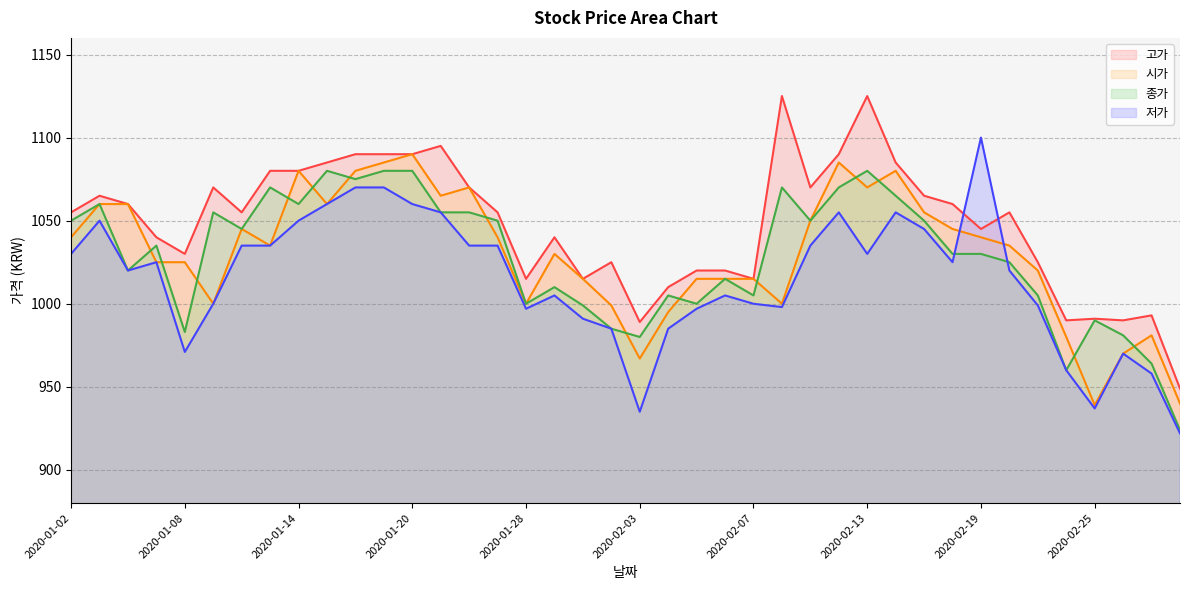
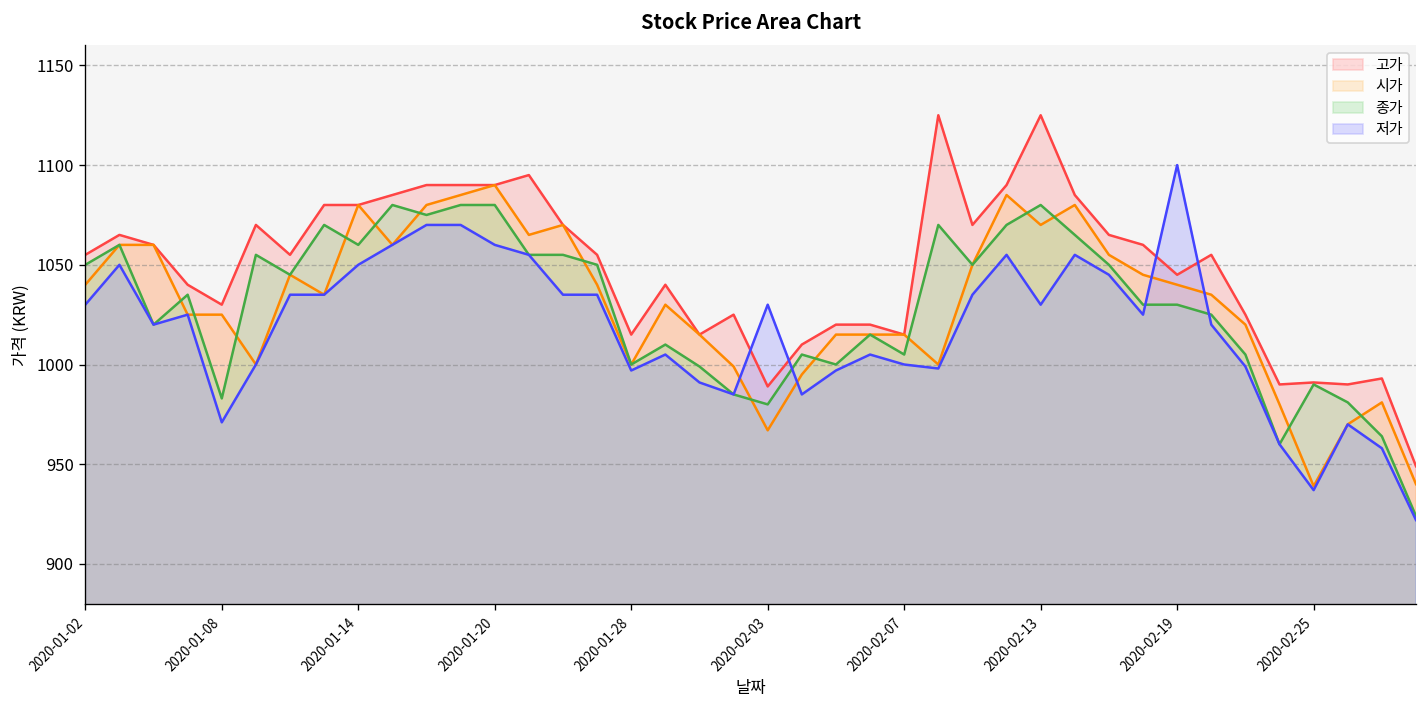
저가, 2020-02-03: 935 -> 1030
